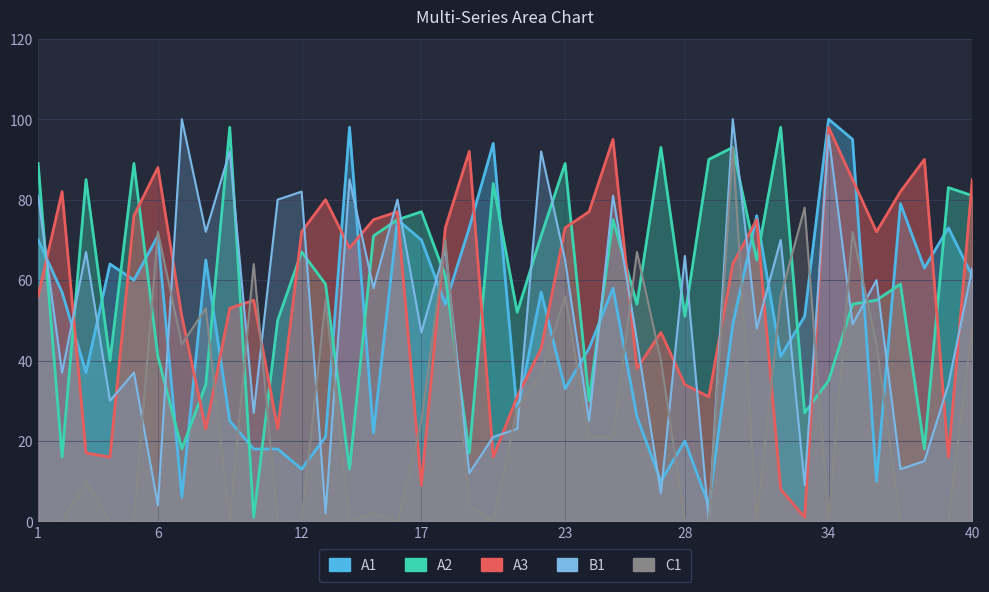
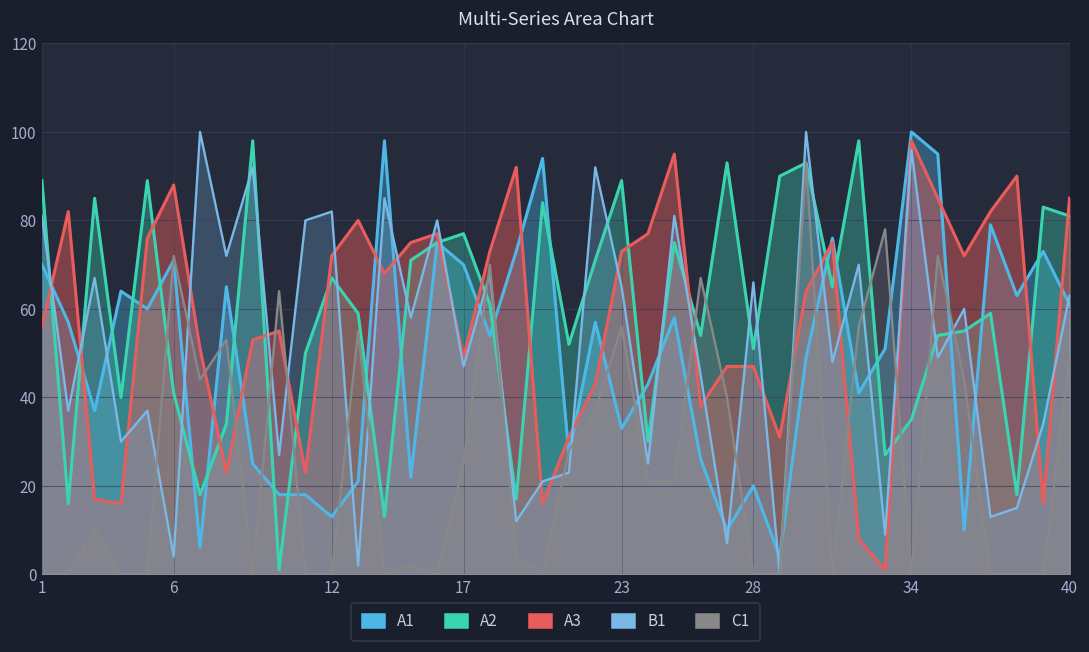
A3, 17: 9 -> 49
A3, 28: 34 -> 47
